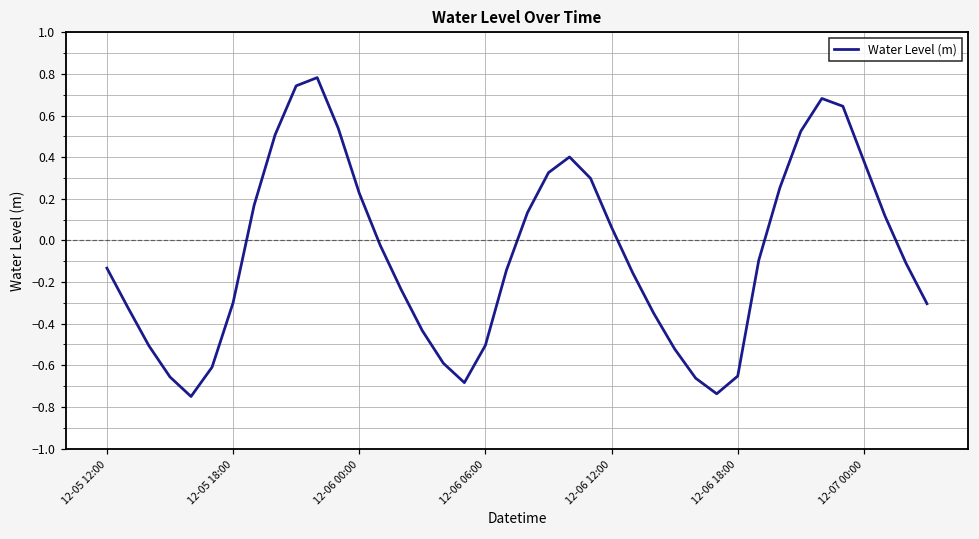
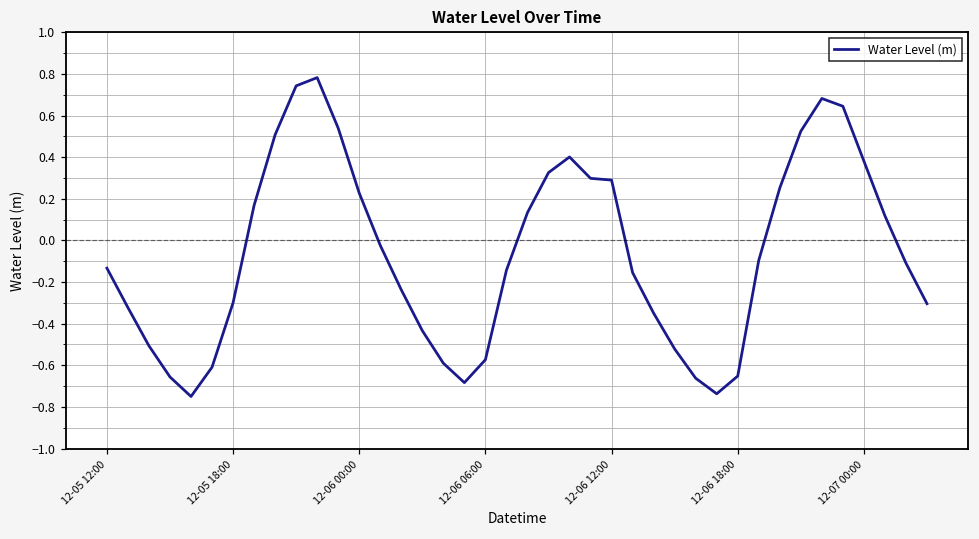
12-06 06:00: -0.50 -> -0.57
12-06 12:00: 0.06 -> 0.29
